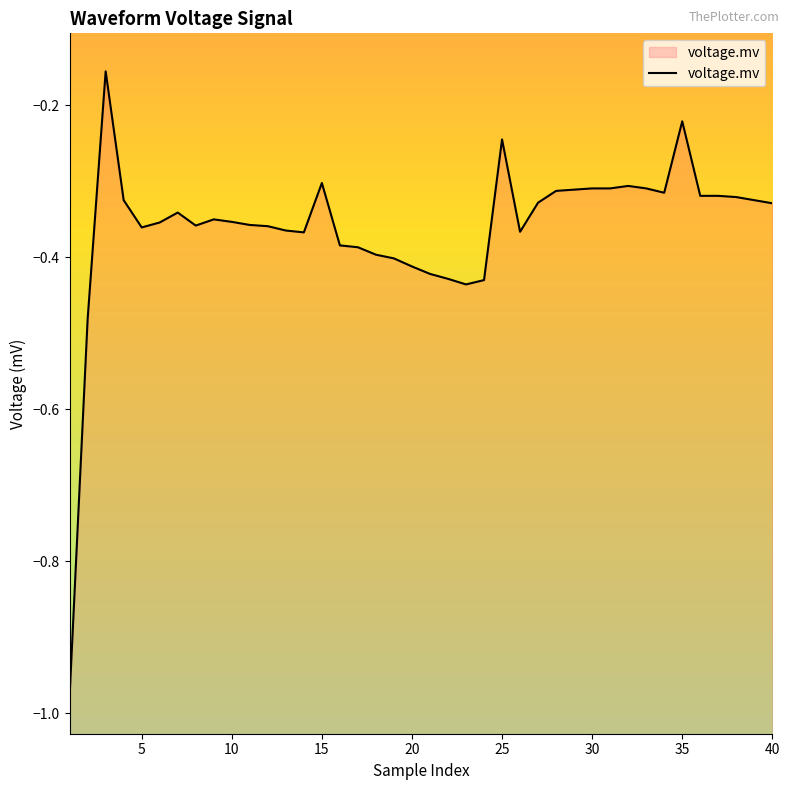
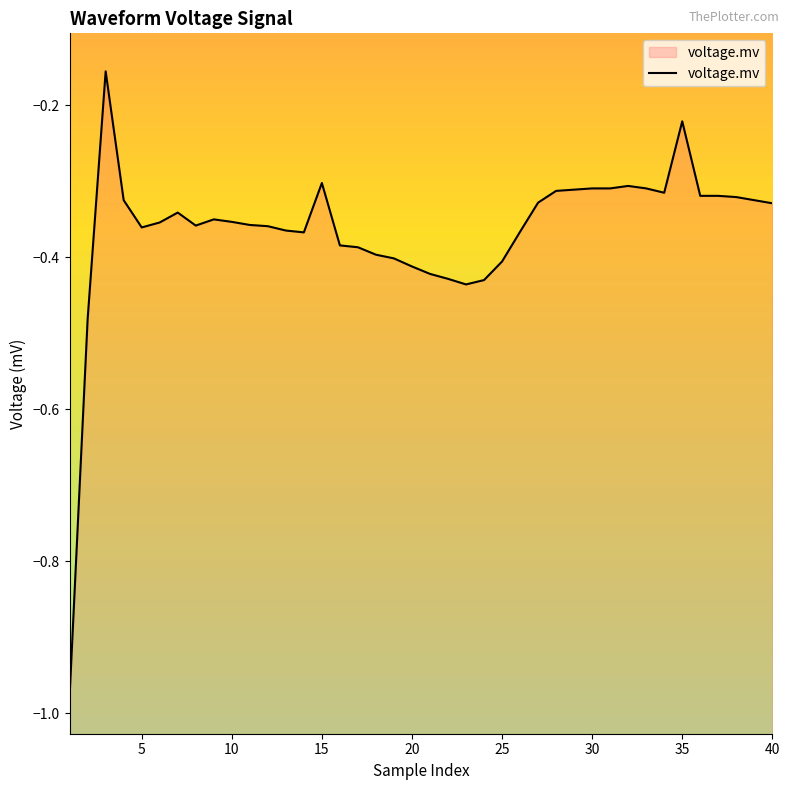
25: -0.25 -> -0.41
